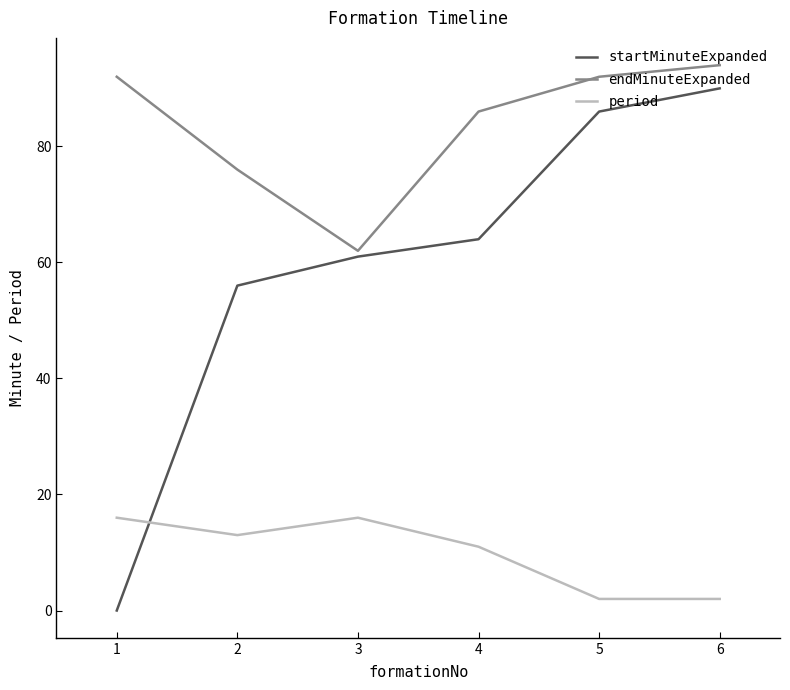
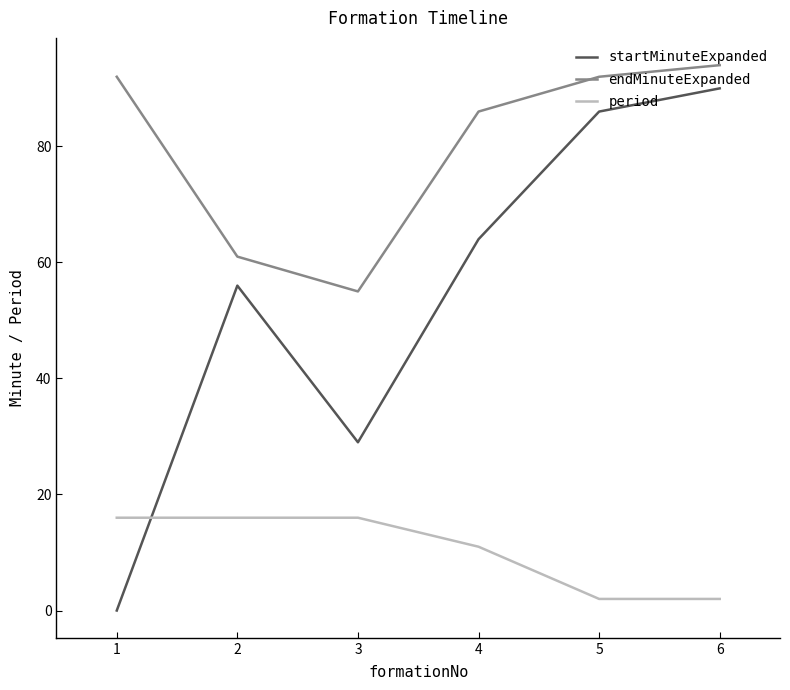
endMinuteExpanded, 2: 76 -> 61
period, 2: 13 -> 16
startMinuteExpanded, 3: 61 -> 29
endMinuteExpanded, 3: 62 -> 55
